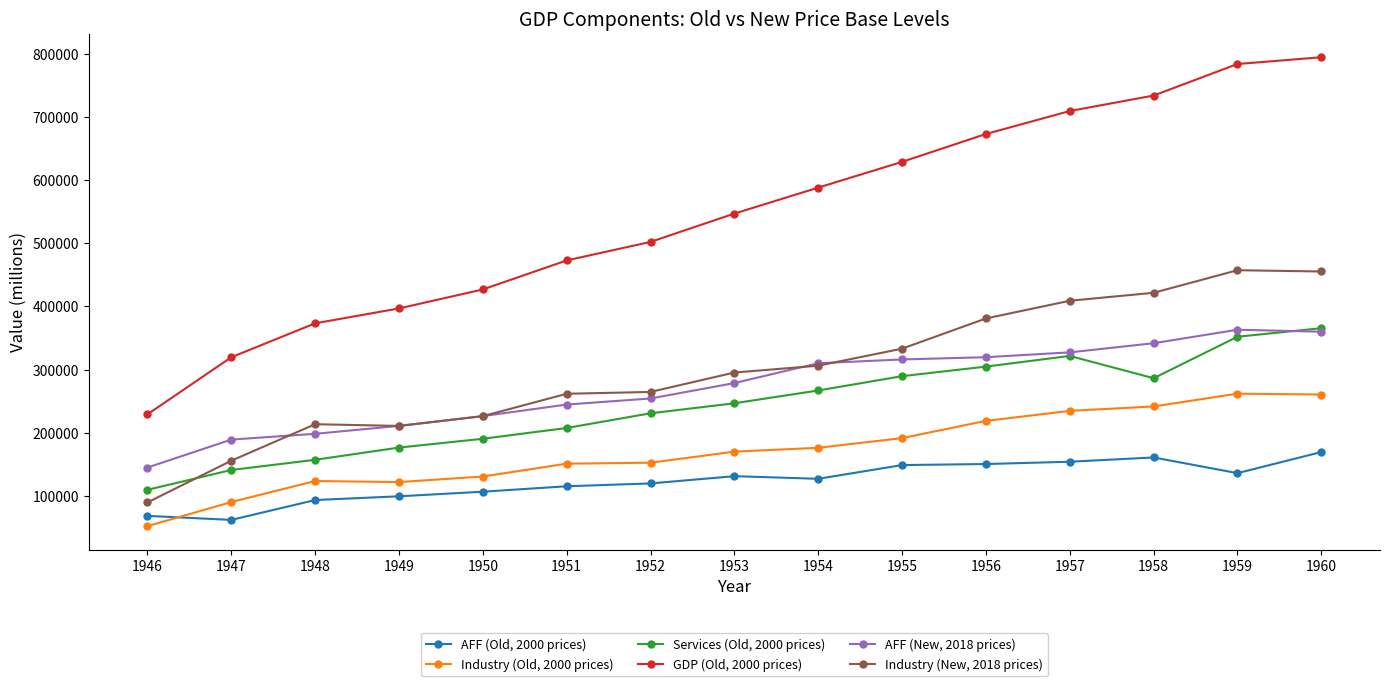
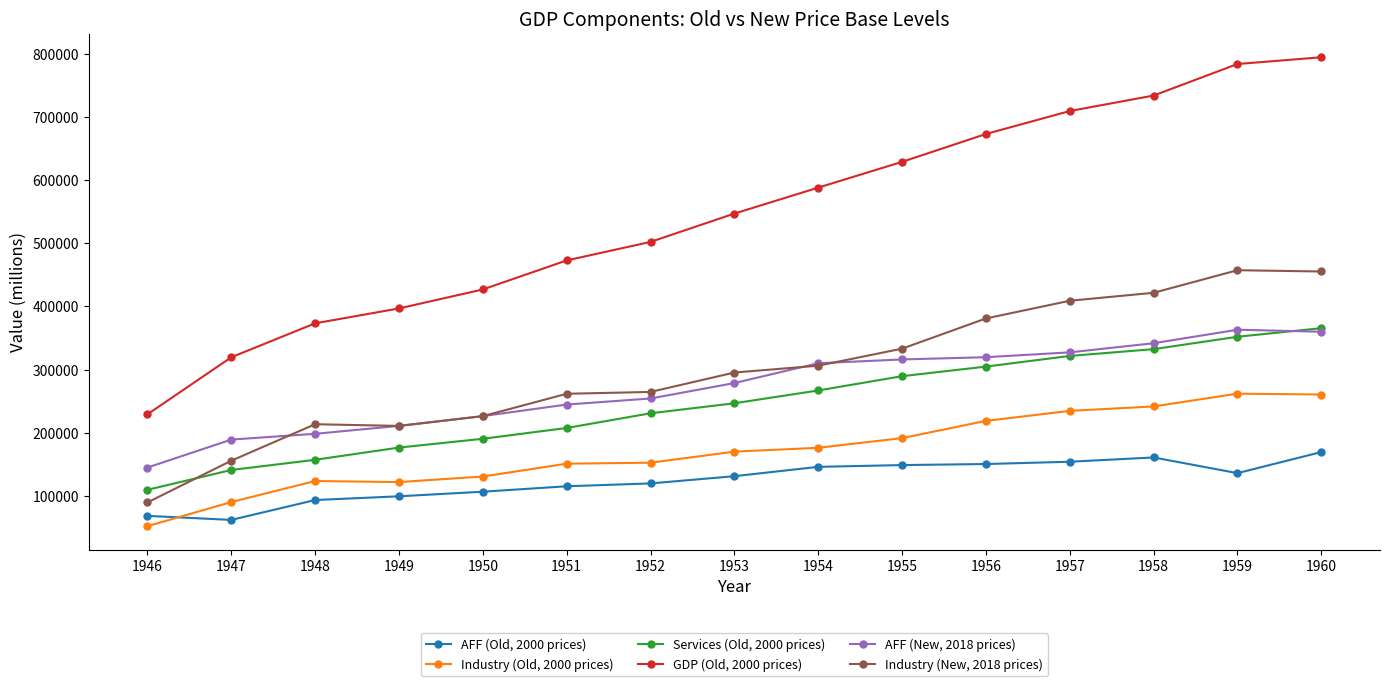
AFF (Old, 2000 prices), 1954: 130000 -> 150000
Services (Old, 2000 prices), 1958: 290000 -> 330000
